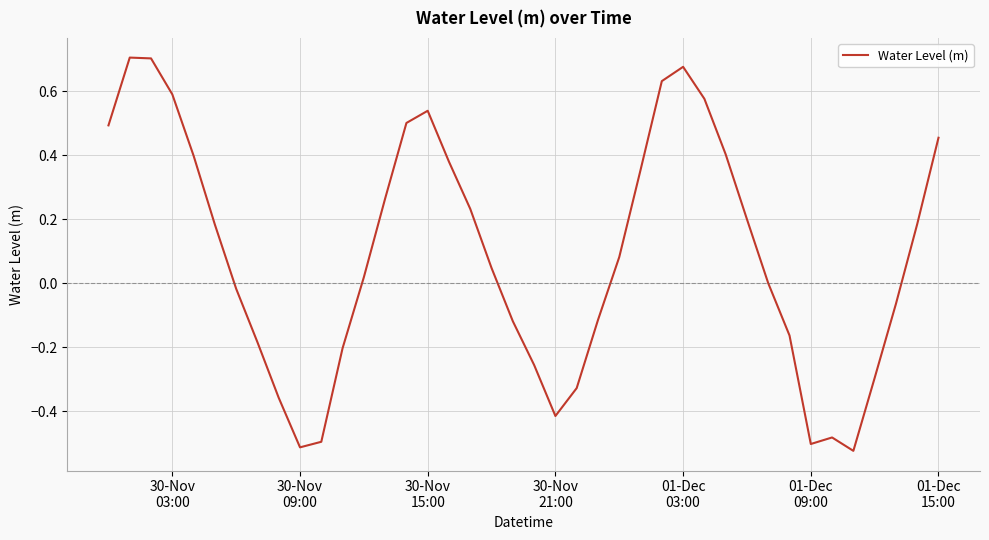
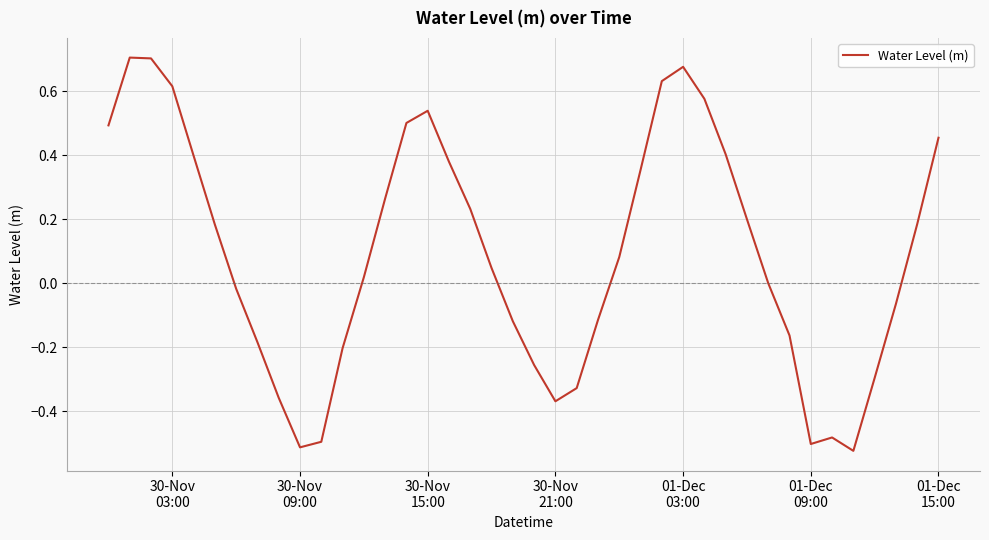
30-Nov 03:00: 0.59 -> 0.62
30-Nov 21:00: -0.41 -> -0.37
